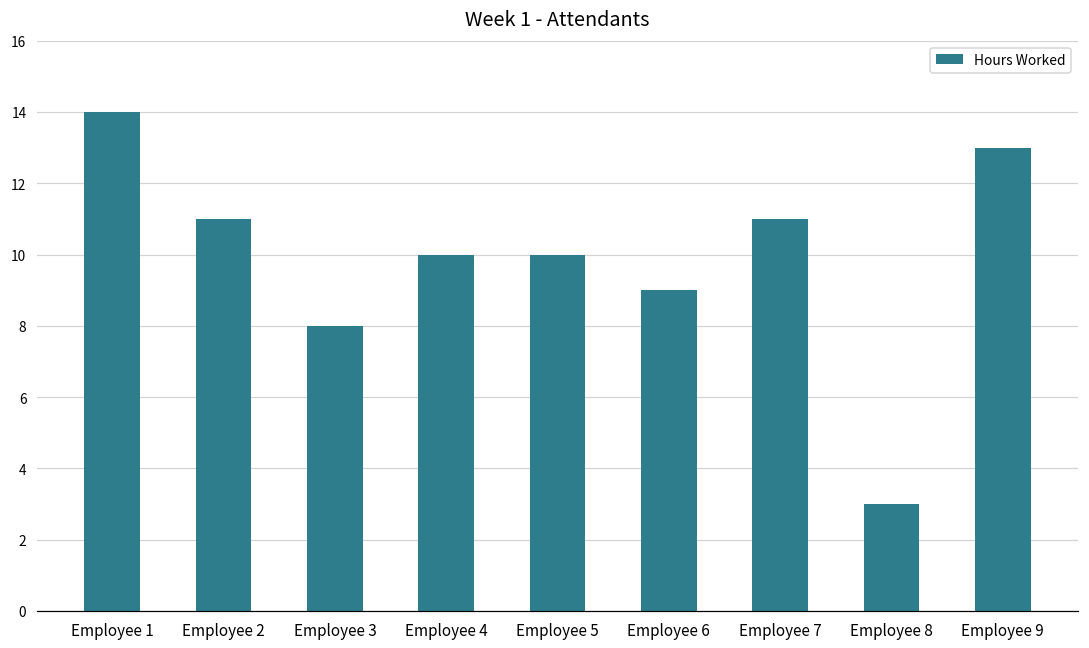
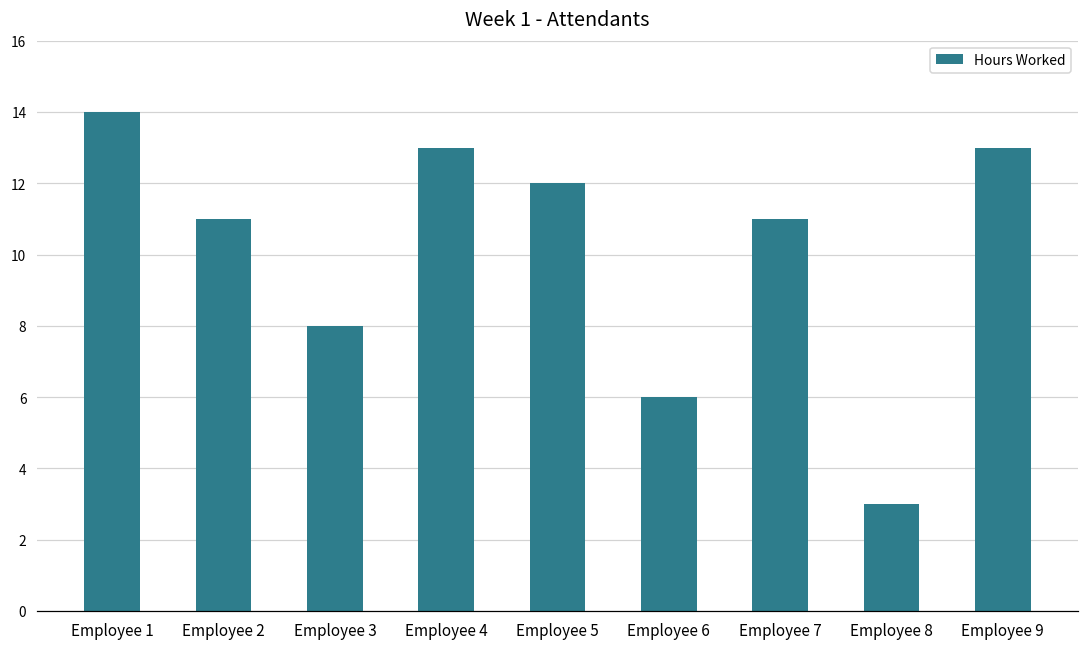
Employee 4: 10 -> 13
Employee 5: 10 -> 12
Employee 6: 9 -> 6
